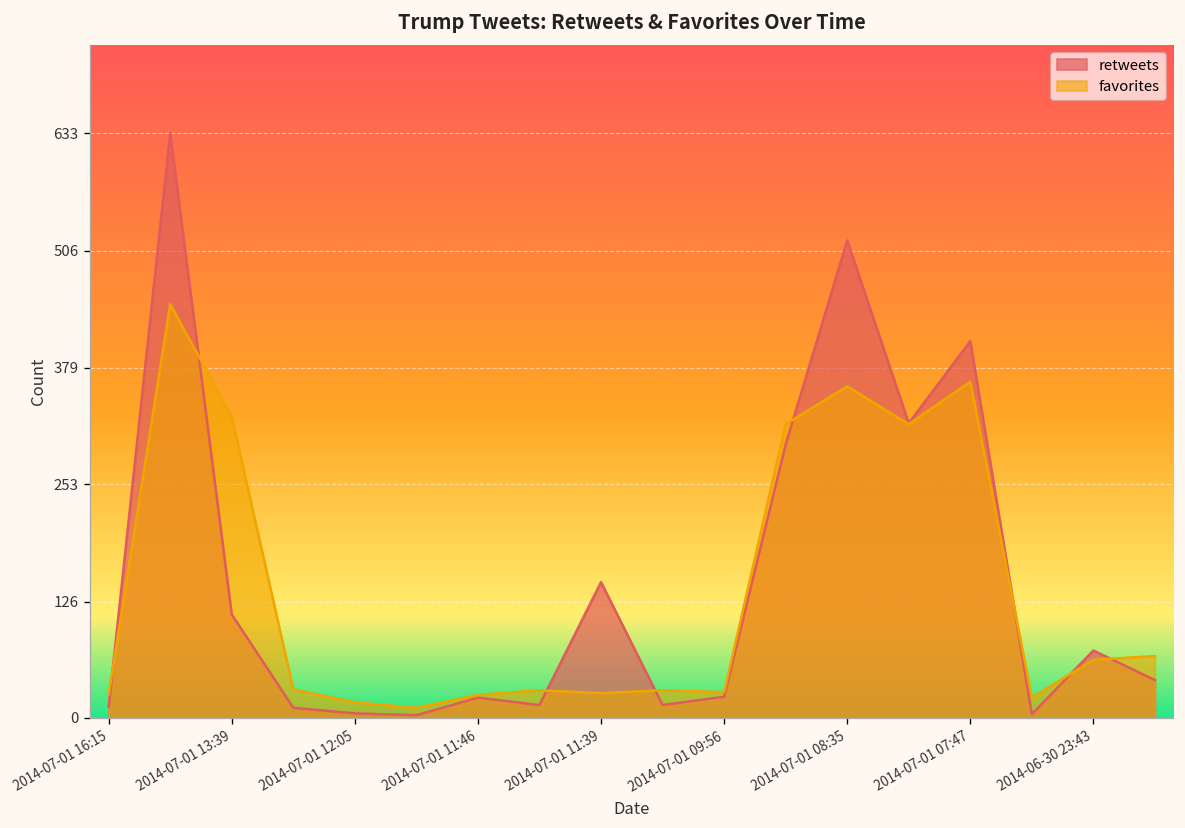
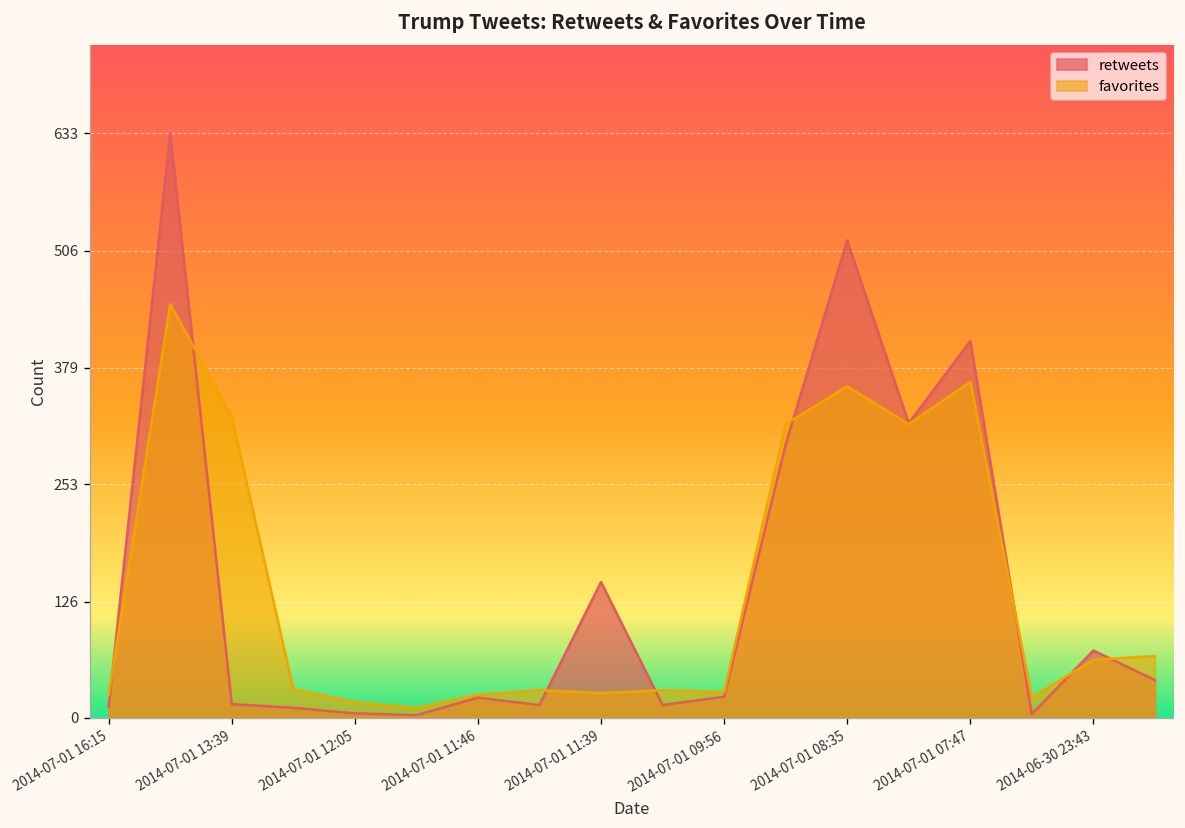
retweets, 2014-07-01 13:39: 110 -> 20
